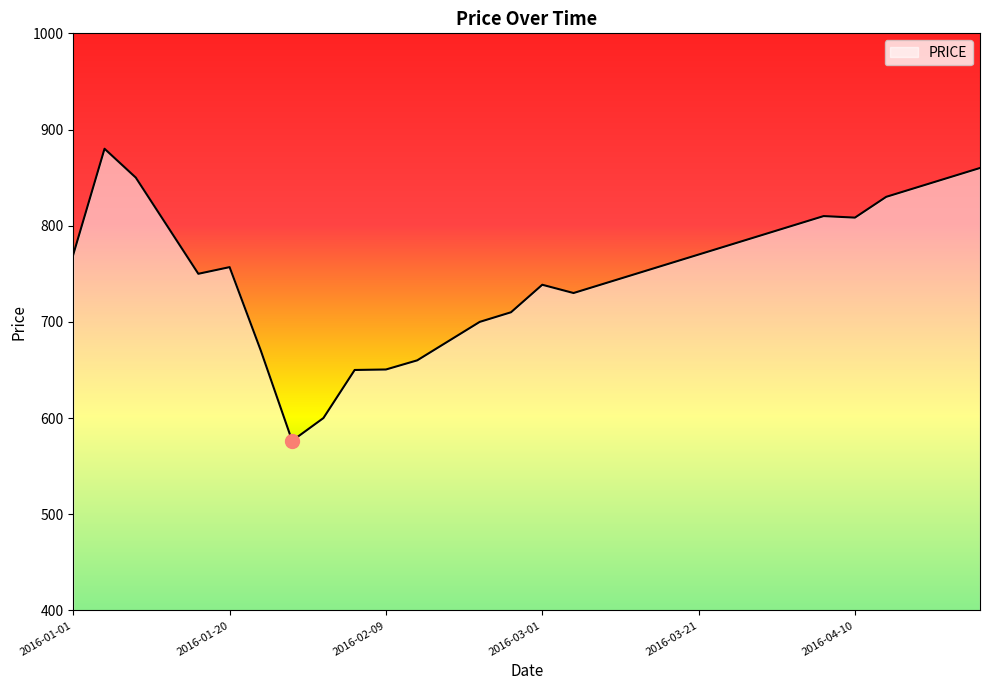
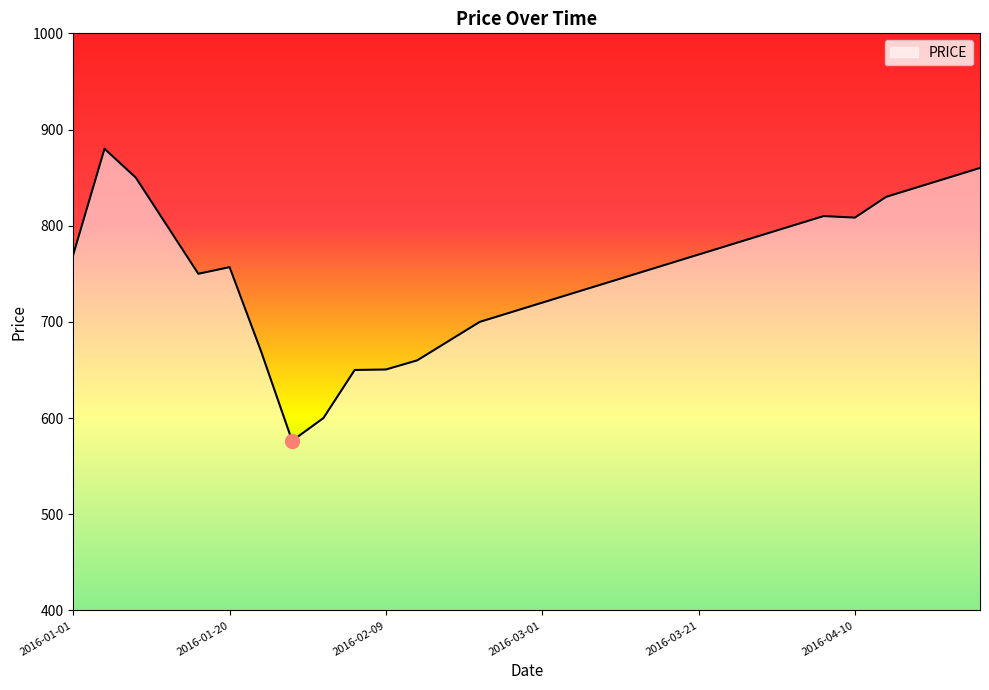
PRICE, 2016-03-01: 740 -> 720
